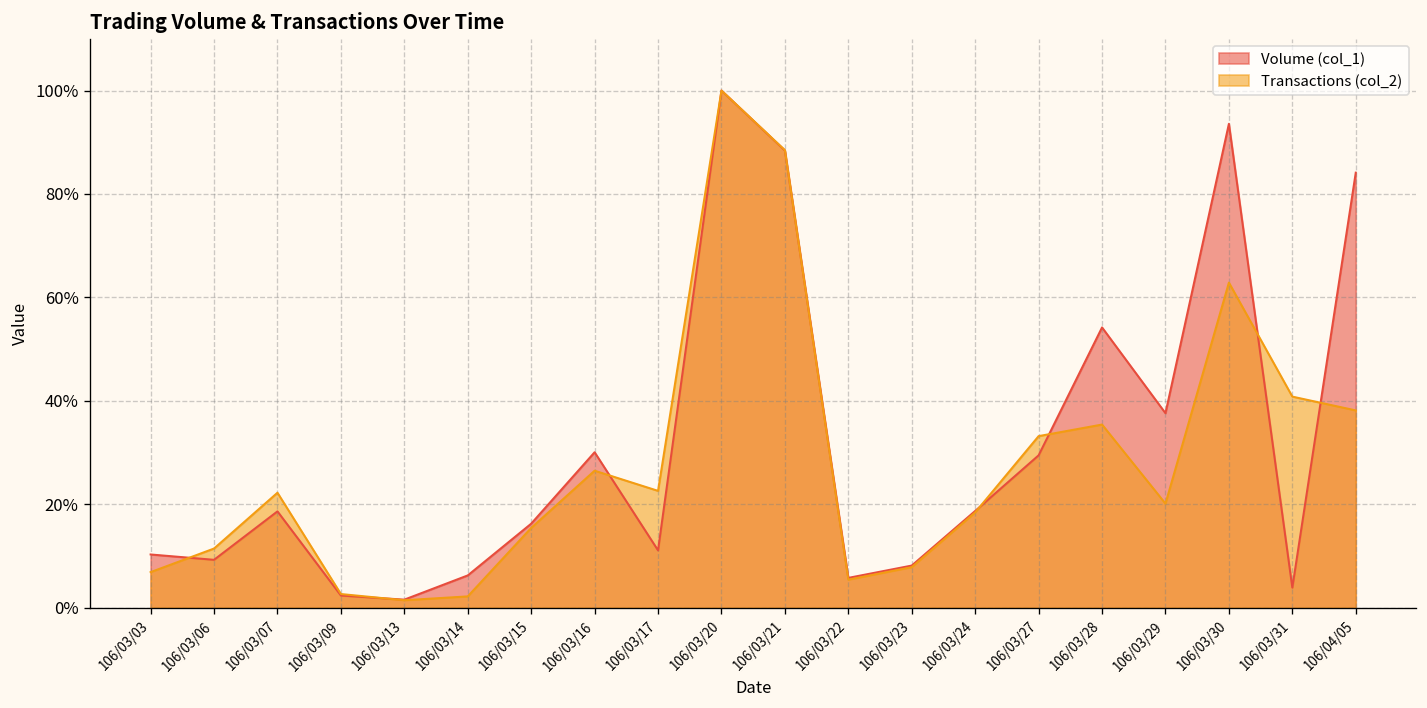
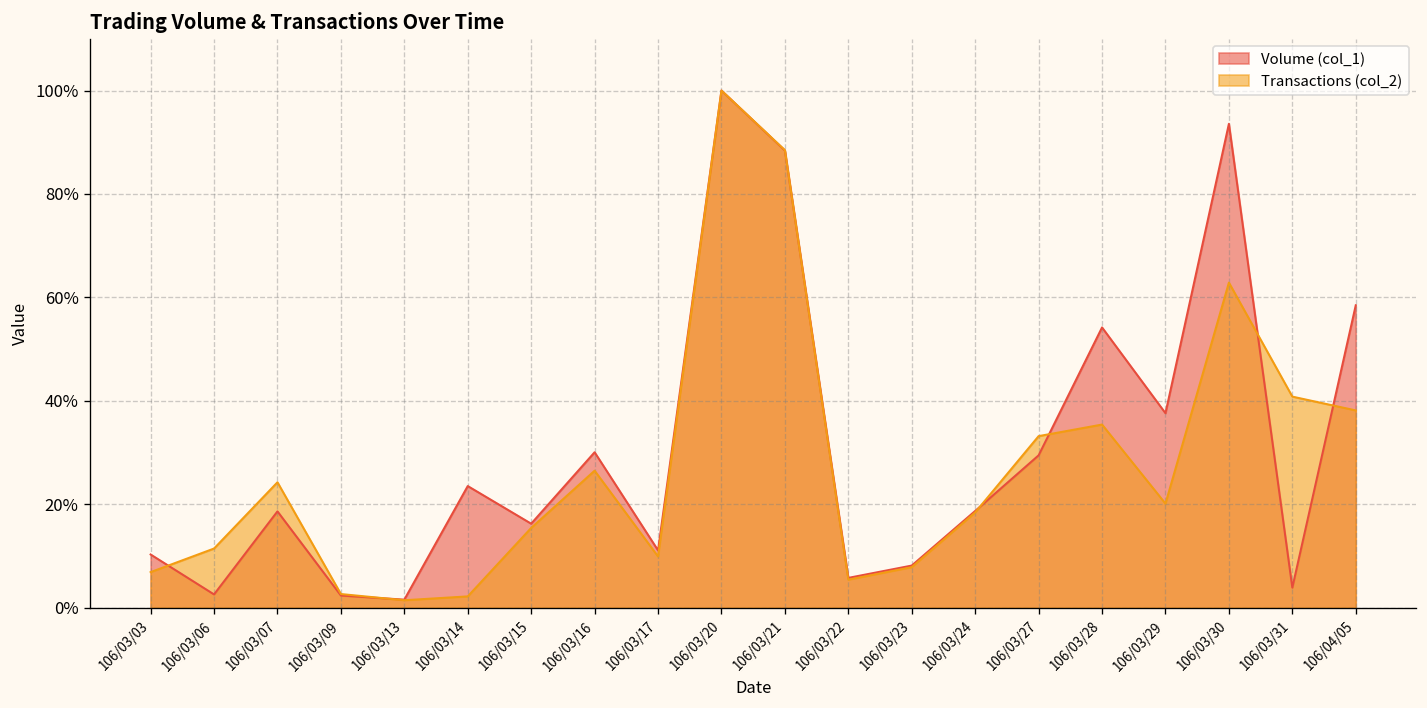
Volume (col_1), 106/03/06: 9% -> 3%
Transactions (col_2), 106/03/07: 22% -> 24%
Volume (col_1), 106/03/14: 6% -> 24%
Transactions (col_2), 106/03/17: 23% -> 10%
Volume (col_1), 106/04/05: 84% -> 58%
